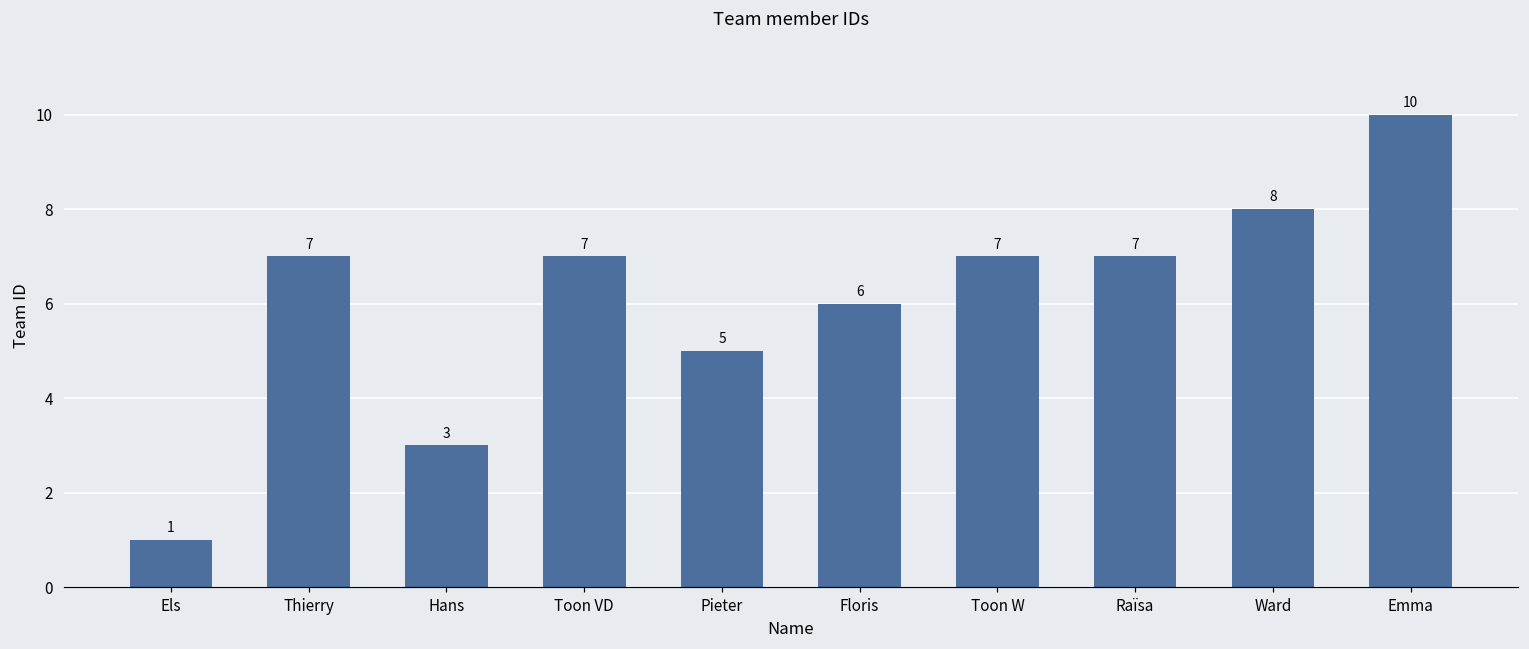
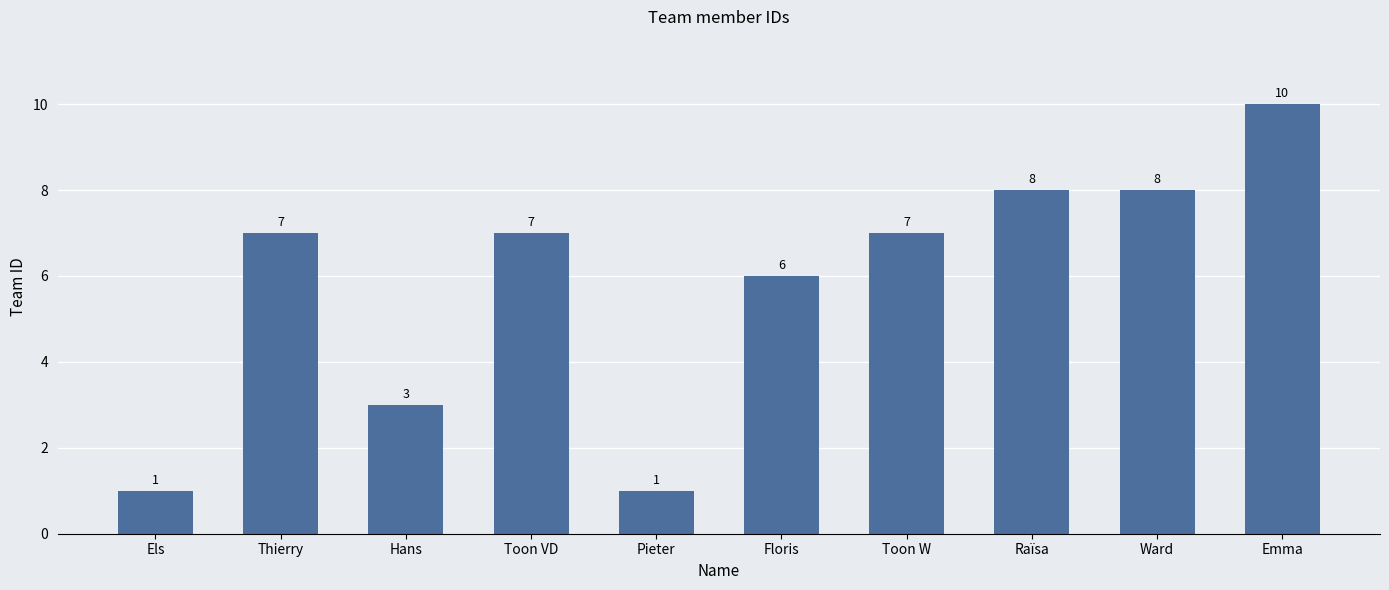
Pieter: 5 -> 1
Raïsa: 7 -> 8
